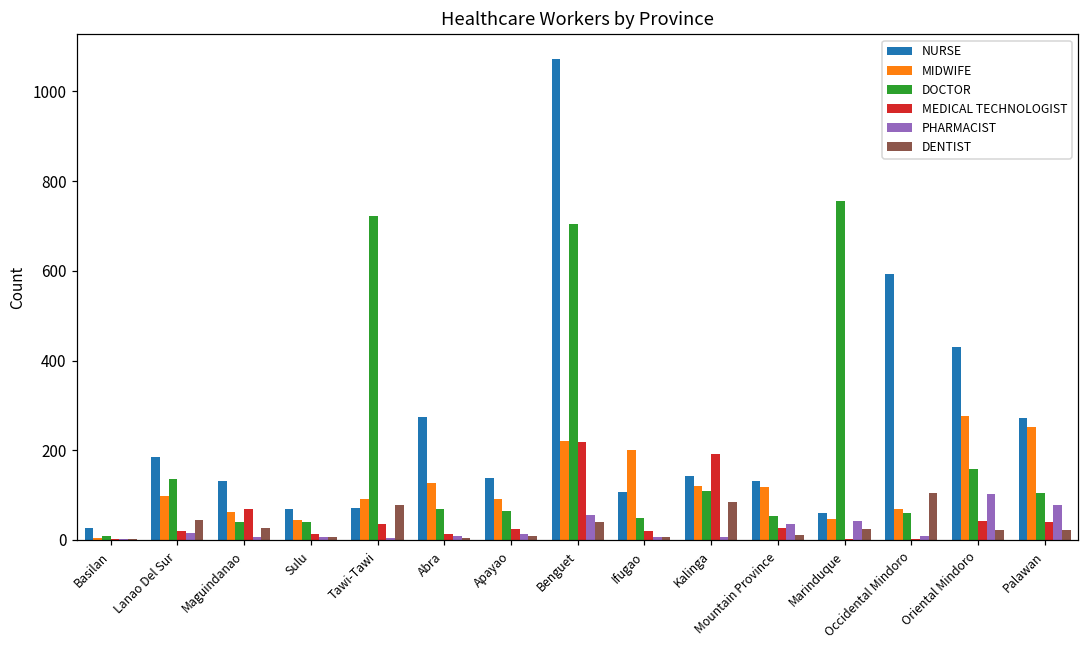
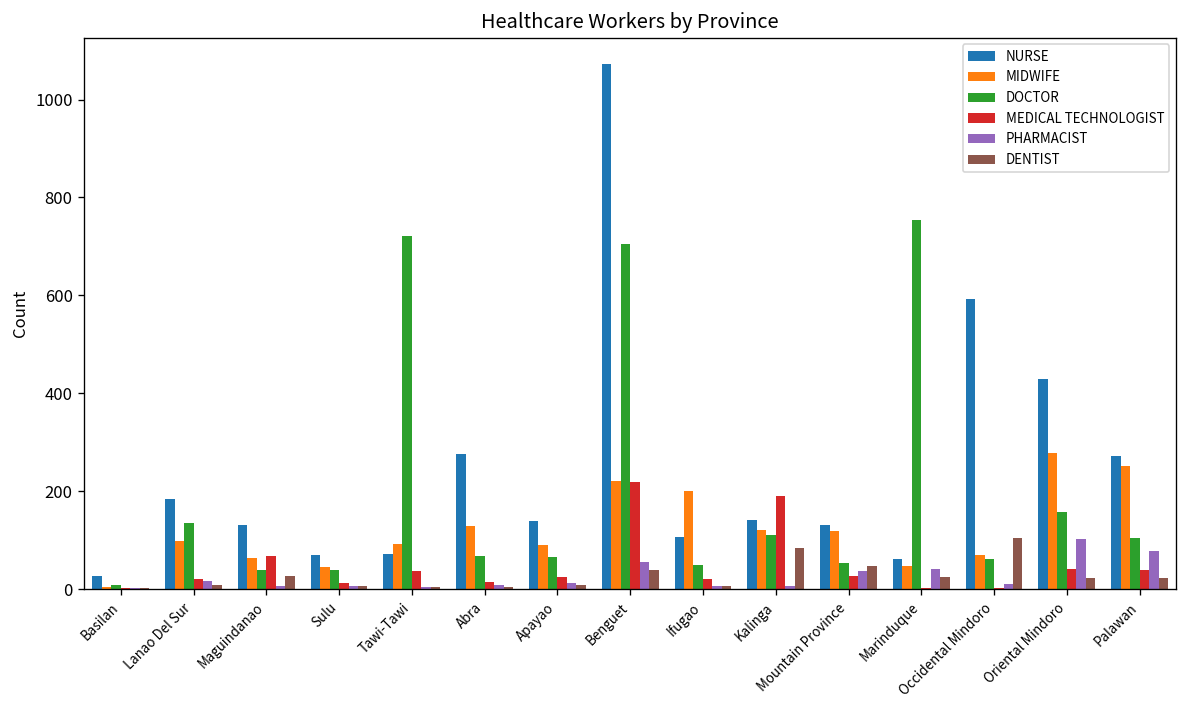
DENTIST, Lanao Del Sur: 40 -> 10
DENTIST, Tawi-Tawi: 80 -> 10
DENTIST, Mountain Province: 10 -> 50
